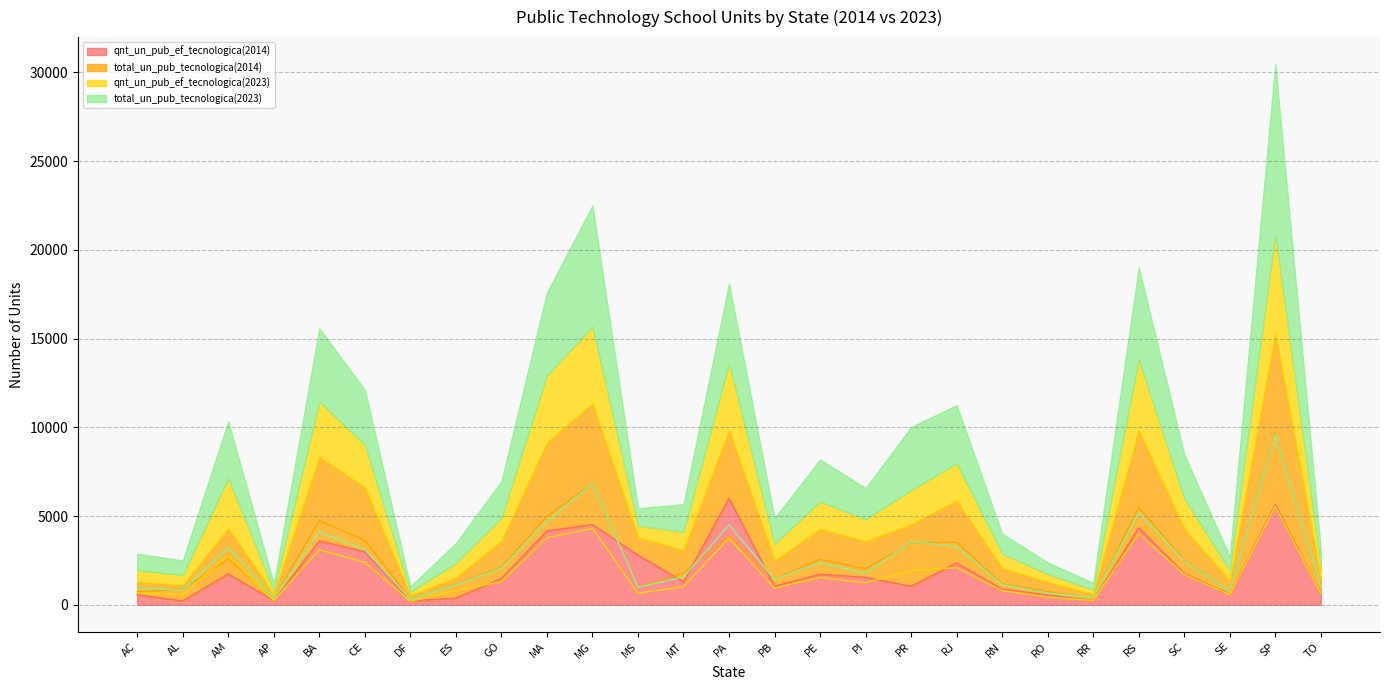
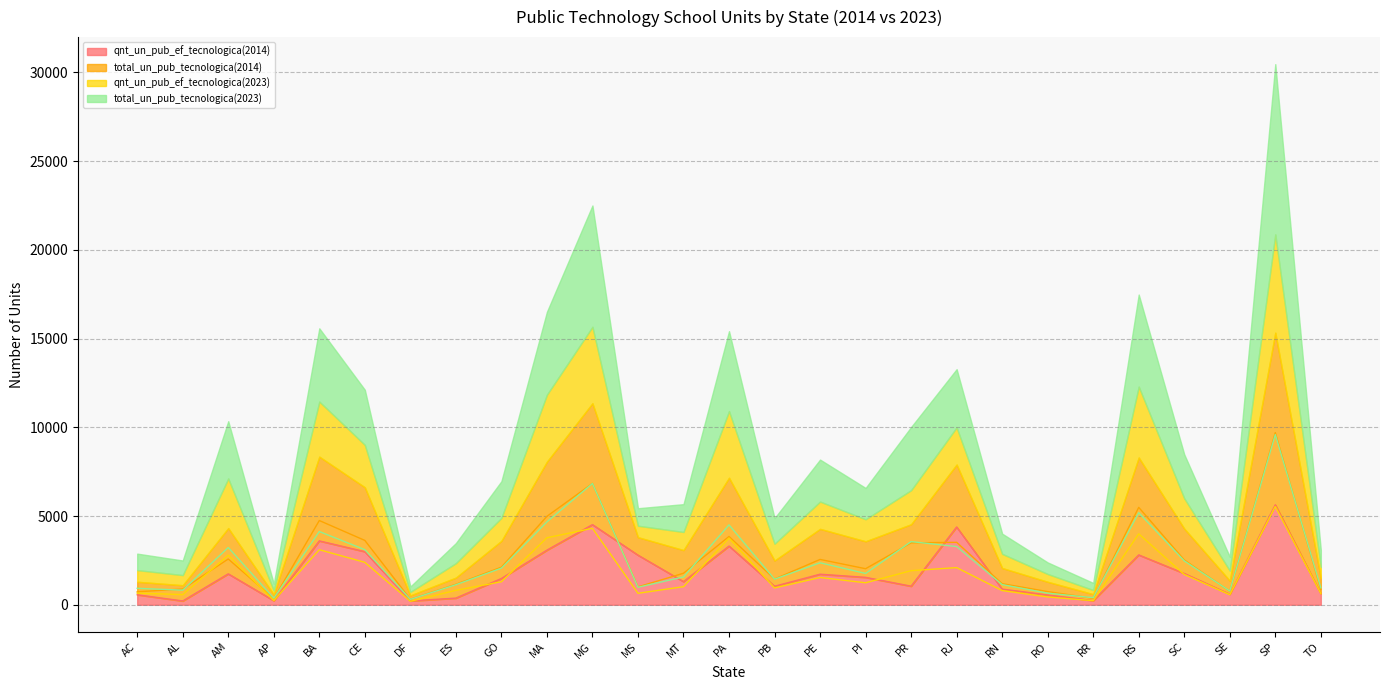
qnt_un_pub_ef_tecnologica(2014), MA: 4200 -> 3100
qnt_un_pub_ef_tecnologica(2014), PA: 6000 -> 3300
qnt_un_pub_ef_tecnologica(2014), RJ: 2400 -> 4400
qnt_un_pub_ef_tecnologica(2014), RS: 4300 -> 2800
